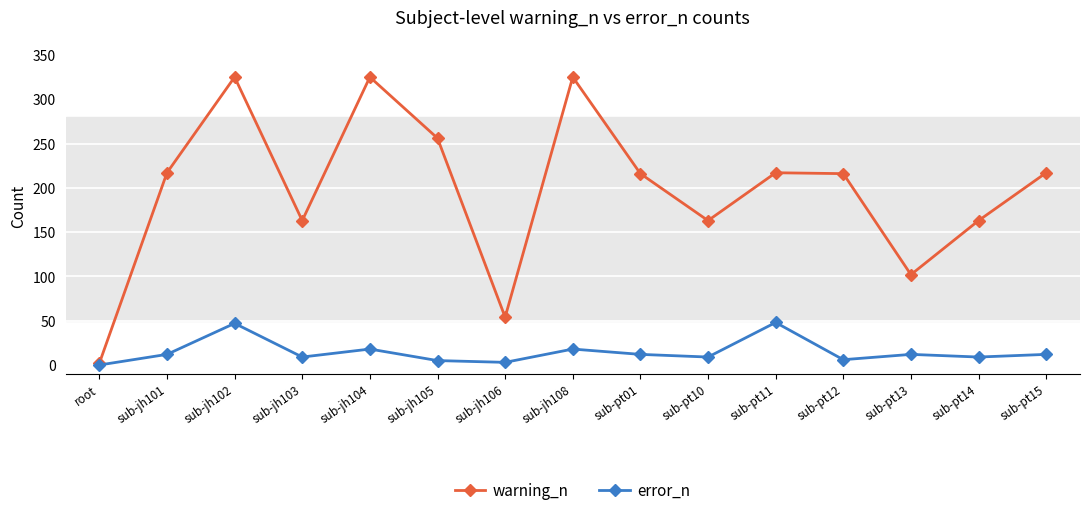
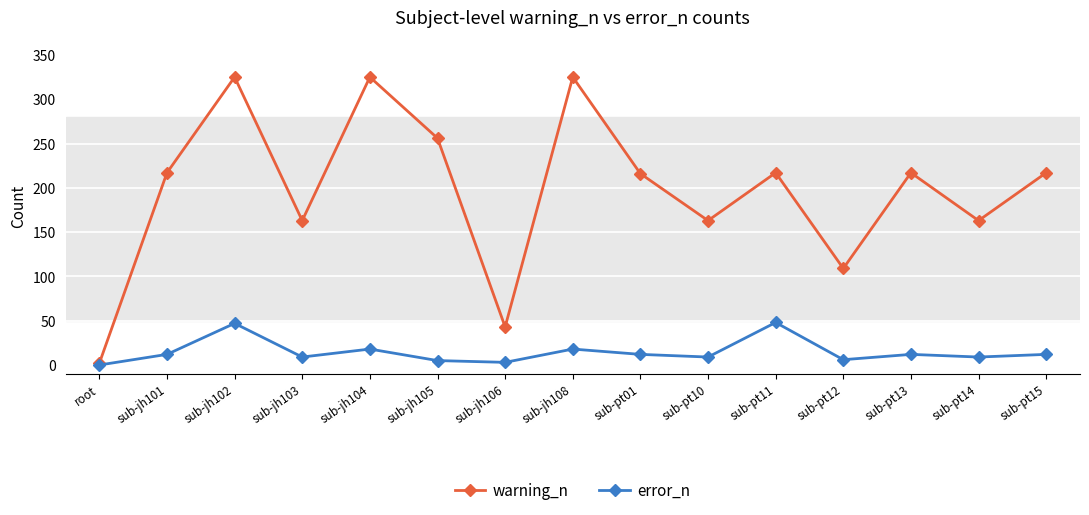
warning_n, sub-jh106: 50 -> 40
warning_n, sub-pt12: 220 -> 110
warning_n, sub-pt13: 100 -> 220
